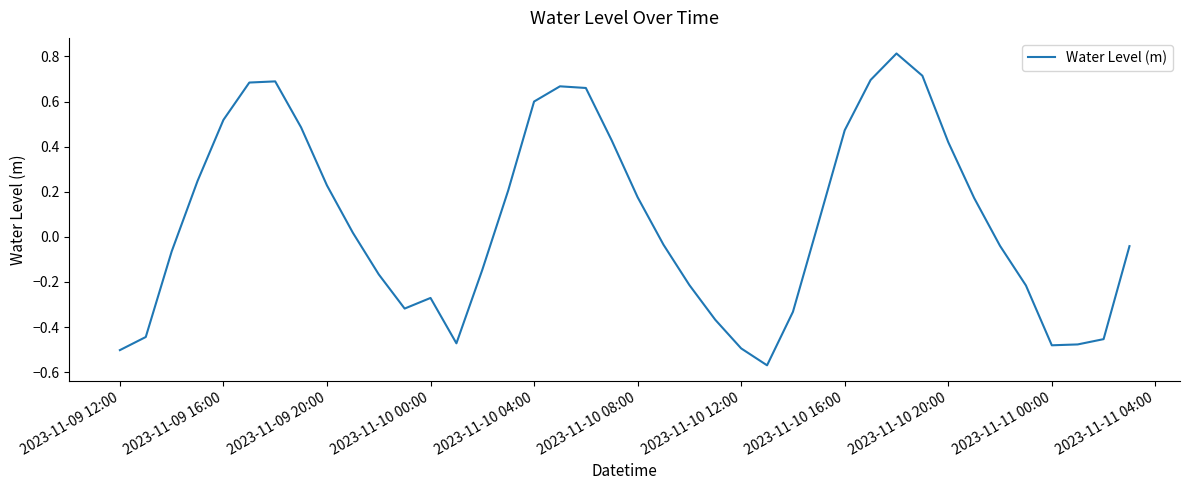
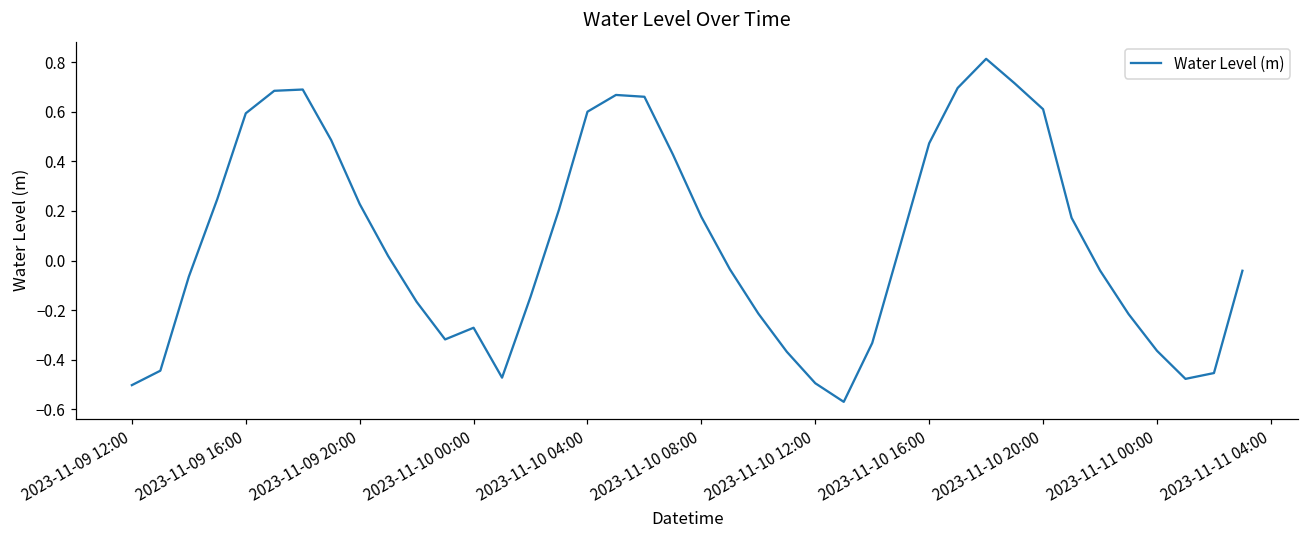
2023-11-09 16:00: 0.52 -> 0.59
2023-11-10 20:00: 0.42 -> 0.61
2023-11-11 00:00: -0.48 -> -0.36
